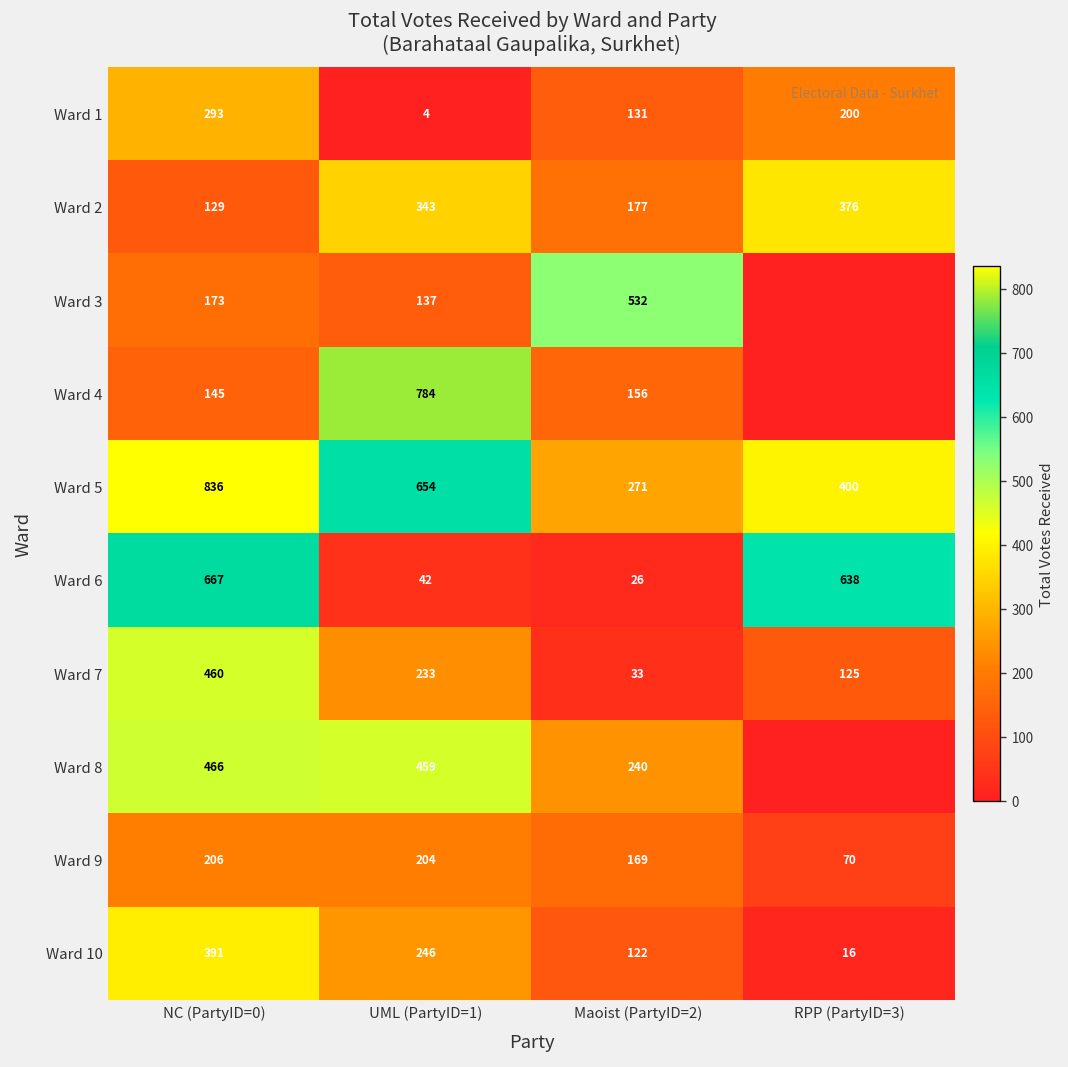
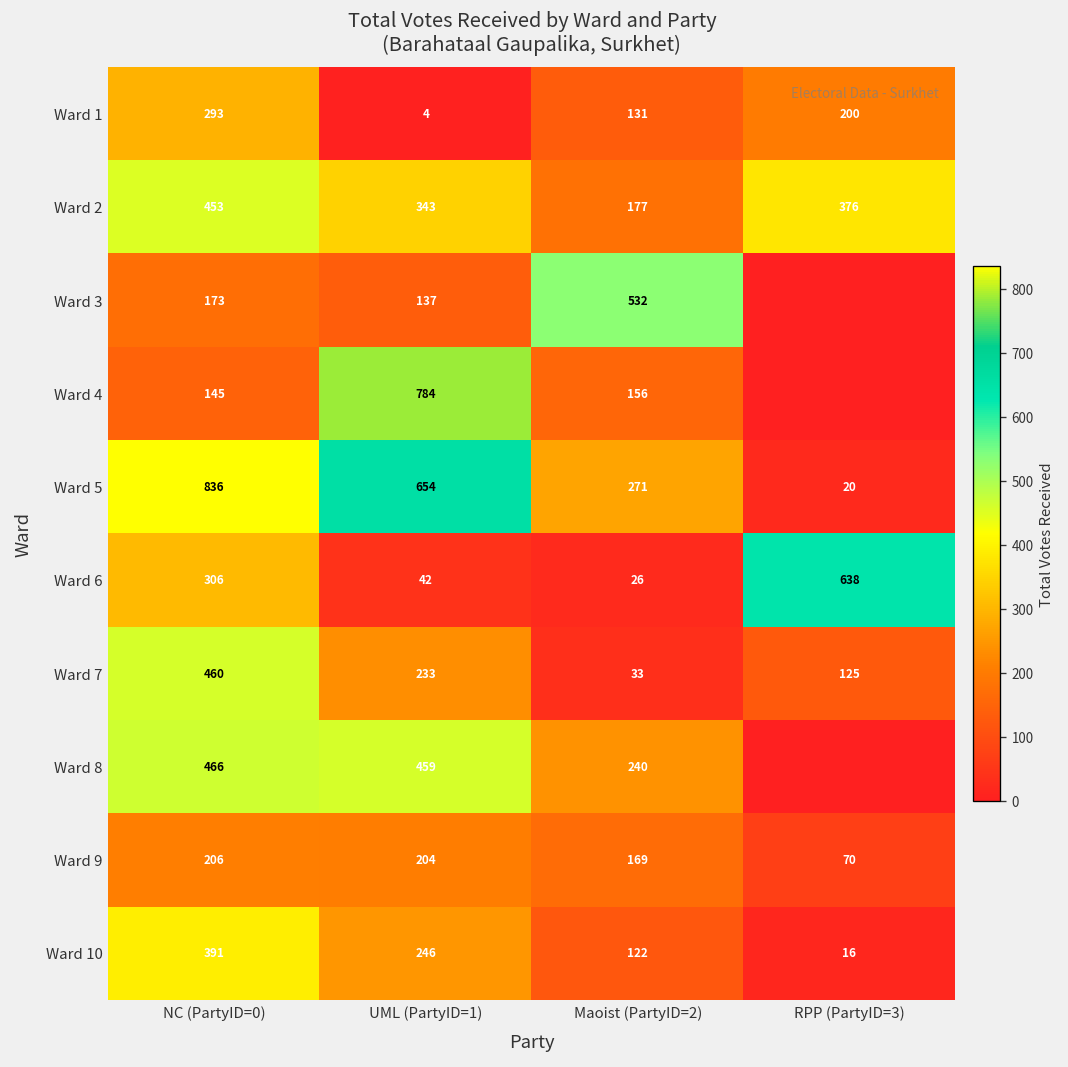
Ward 2, NC (PartyID=0): 129 -> 453
Ward 5, RPP (PartyID=3): 400 -> 20
Ward 6, NC (PartyID=0): 667 -> 306
